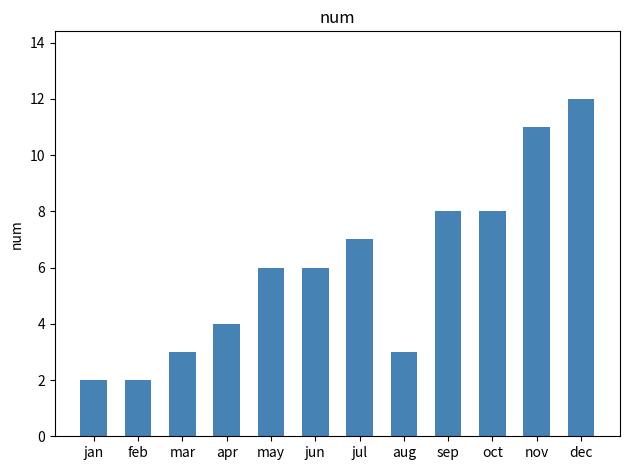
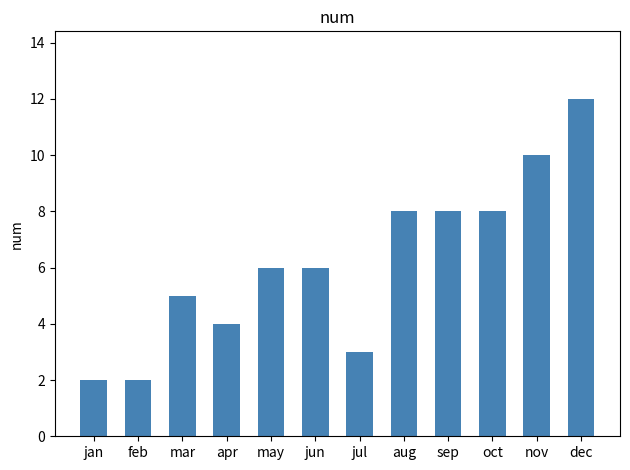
mar: 3 -> 5
jul: 7 -> 3
aug: 3 -> 8
nov: 11 -> 10
